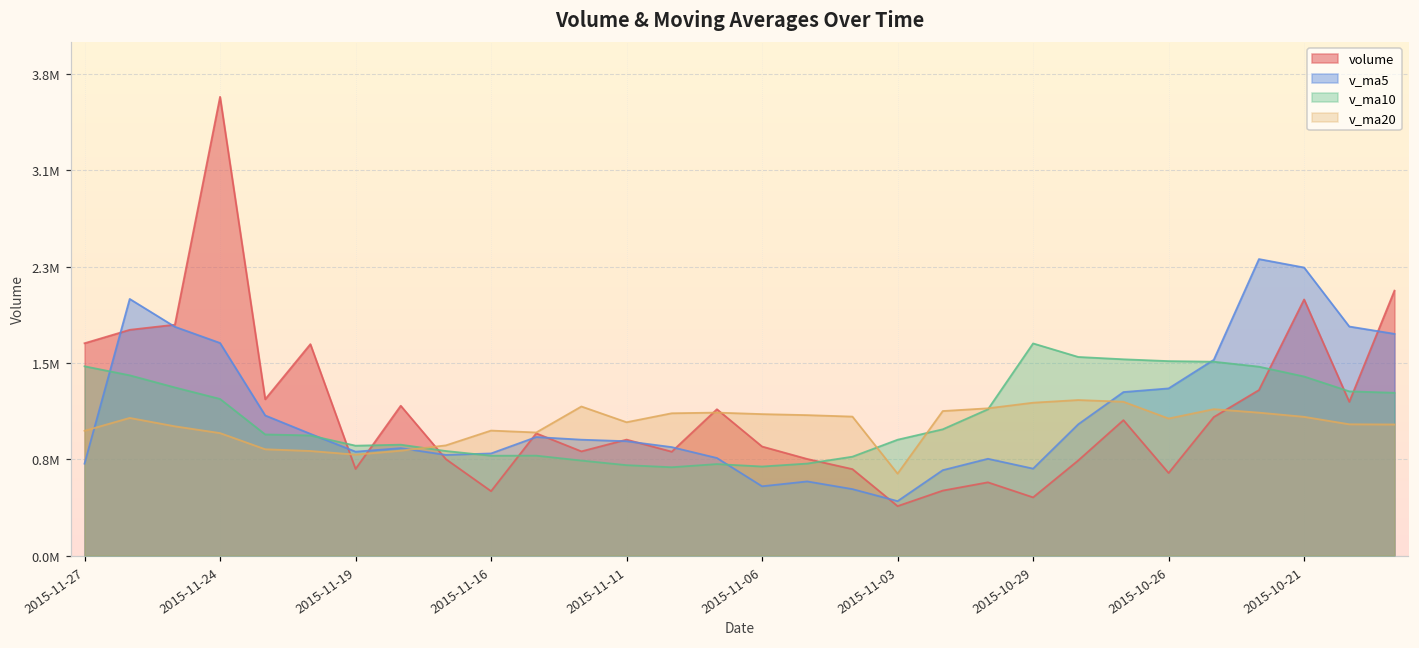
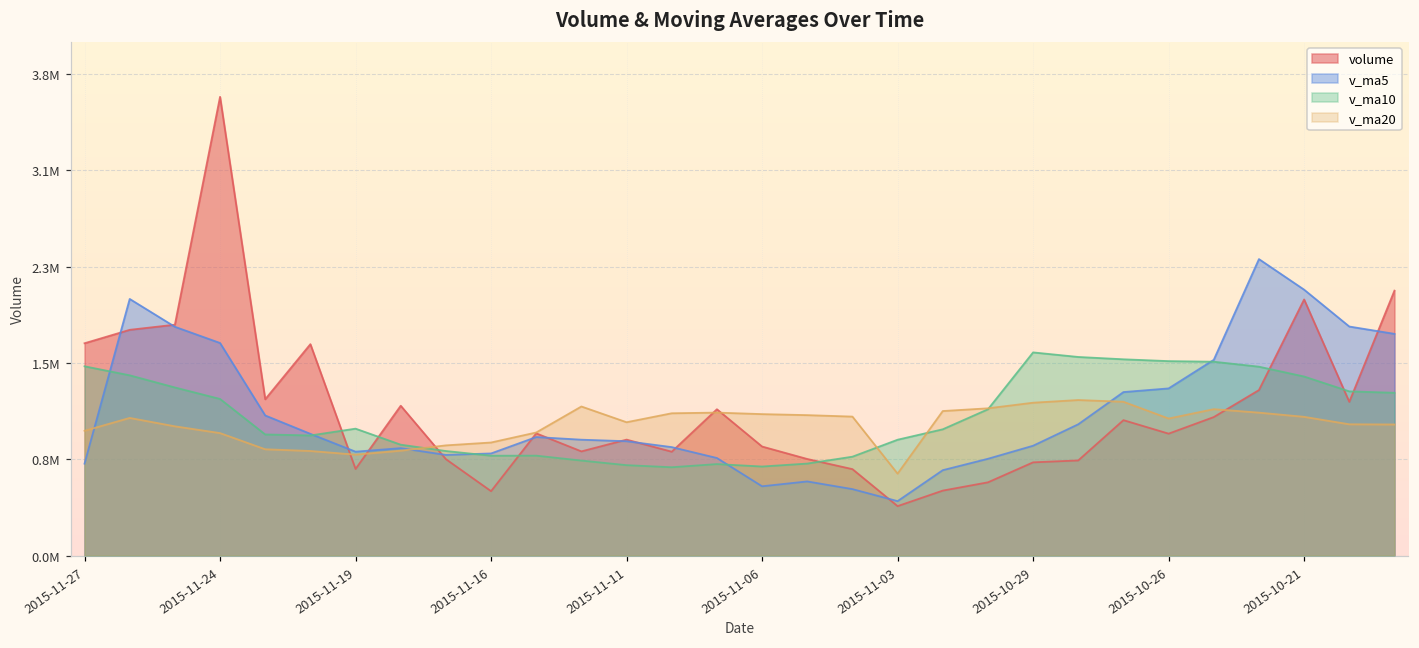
v_ma10, 2015-11-19: 870000 -> 1010000
v_ma20, 2015-11-16: 990000 -> 900000
volume, 2015-10-29: 460000 -> 740000
v_ma5, 2015-10-29: 690000 -> 870000
v_ma10, 2015-10-29: 1690000 -> 1620000
volume, 2015-10-26: 660000 -> 970000
v_ma5, 2015-10-21: 2290000 -> 2110000
